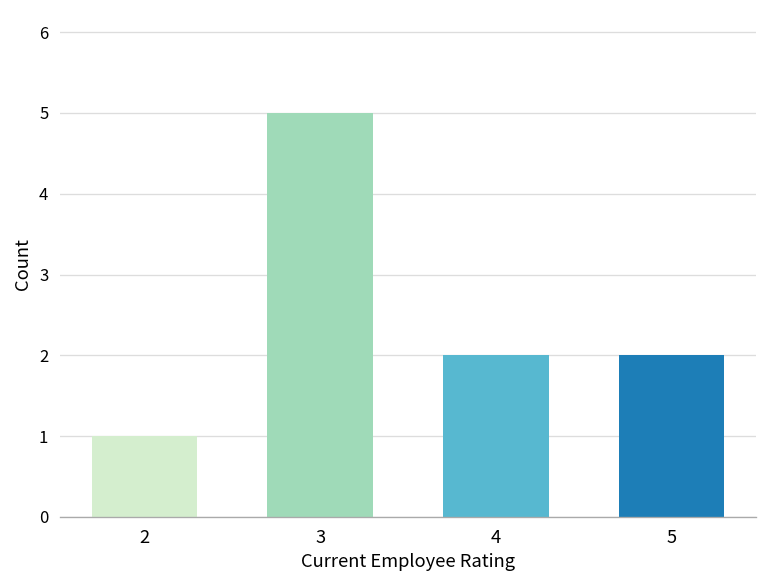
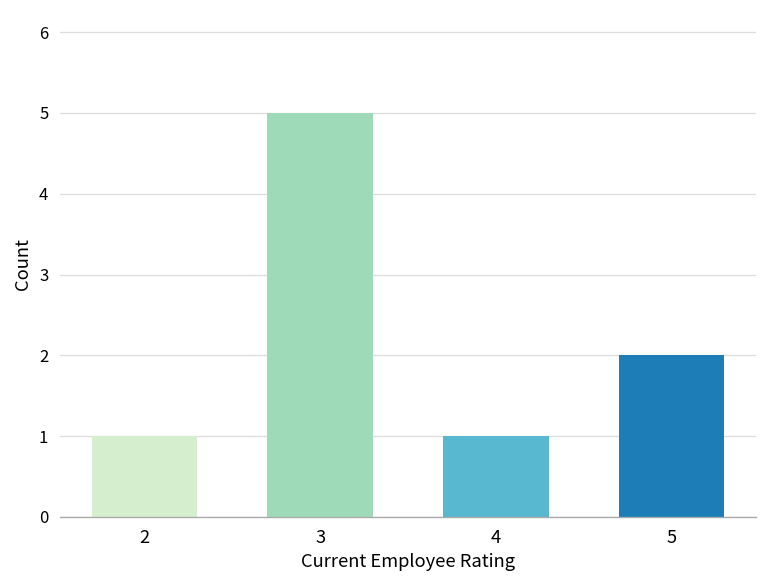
4: 2 -> 1
